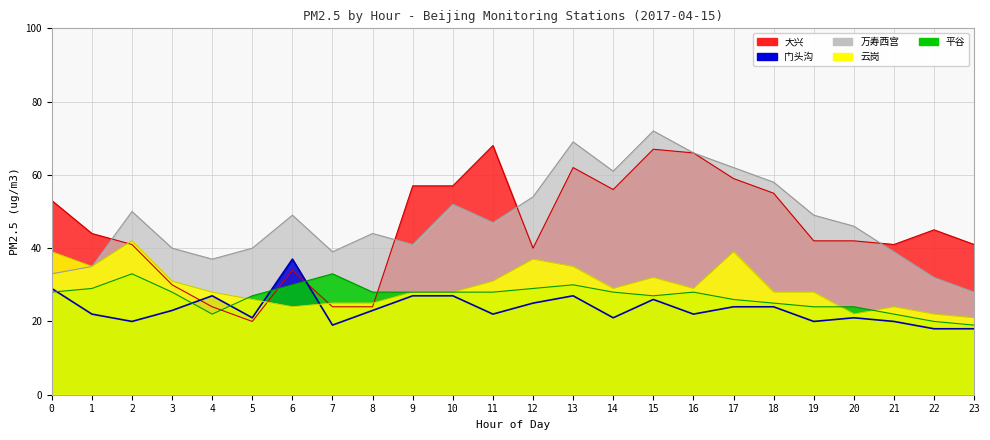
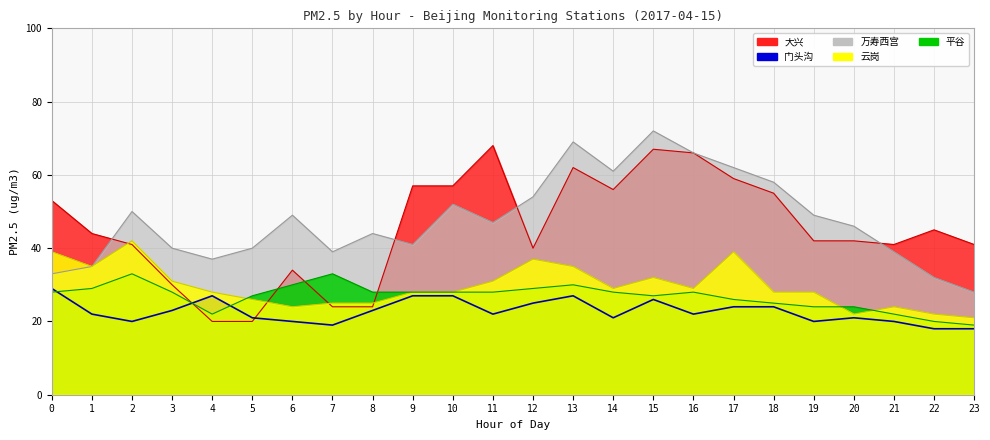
大兴, 4: 24 -> 20
门头沟, 6: 37 -> 20
